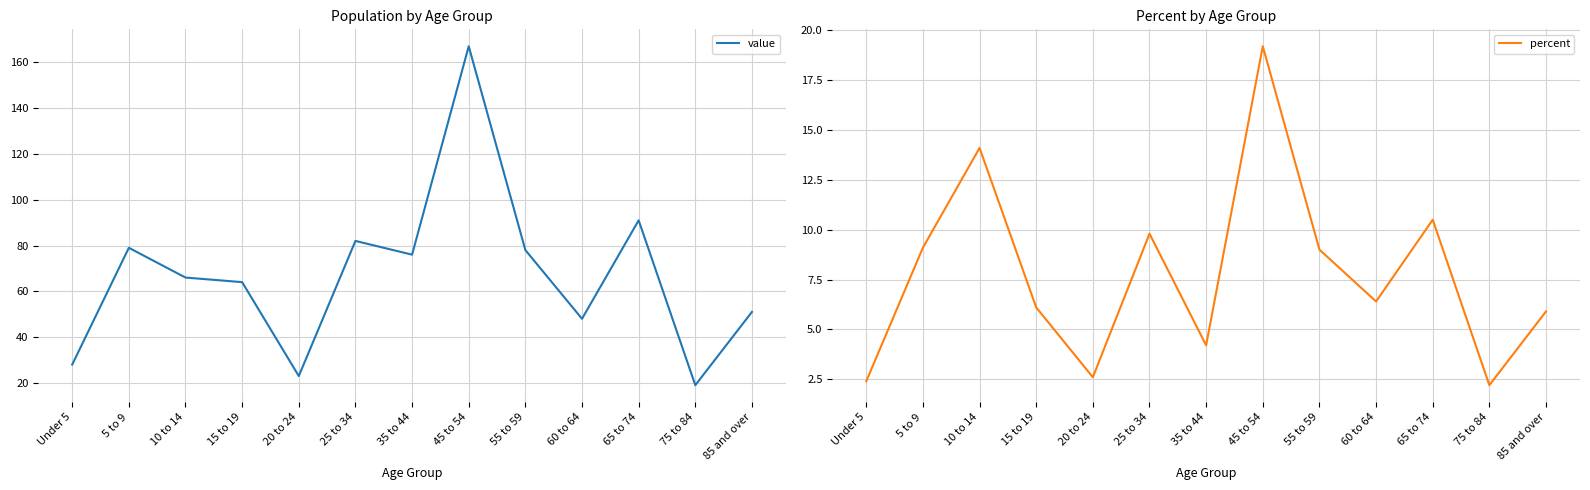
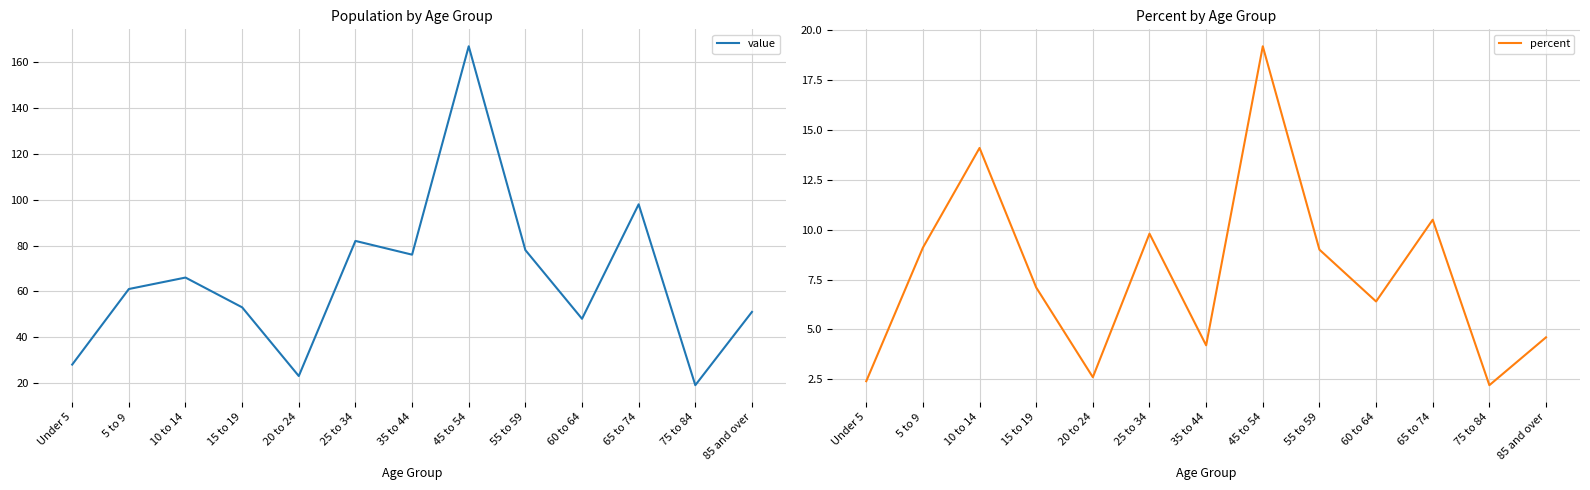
Population by Age Group, 5 to 9: 79 -> 61
Population by Age Group, 15 to 19: 64 -> 53
Population by Age Group, 65 to 74: 91 -> 98
Percent by Age Group, 15 to 19: 6.1 -> 7.1
Percent by Age Group, 85 and over: 5.9 -> 4.6
